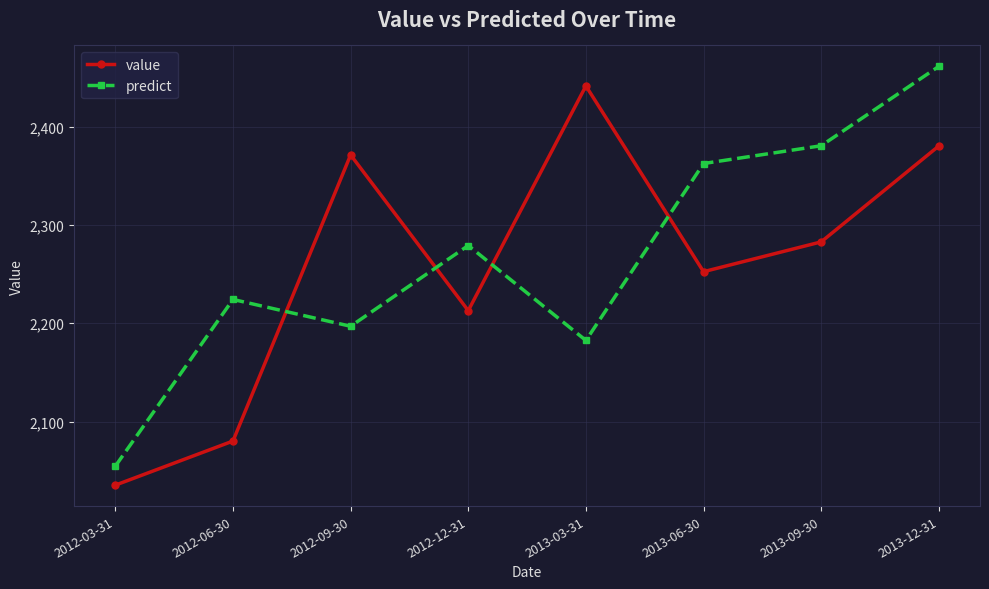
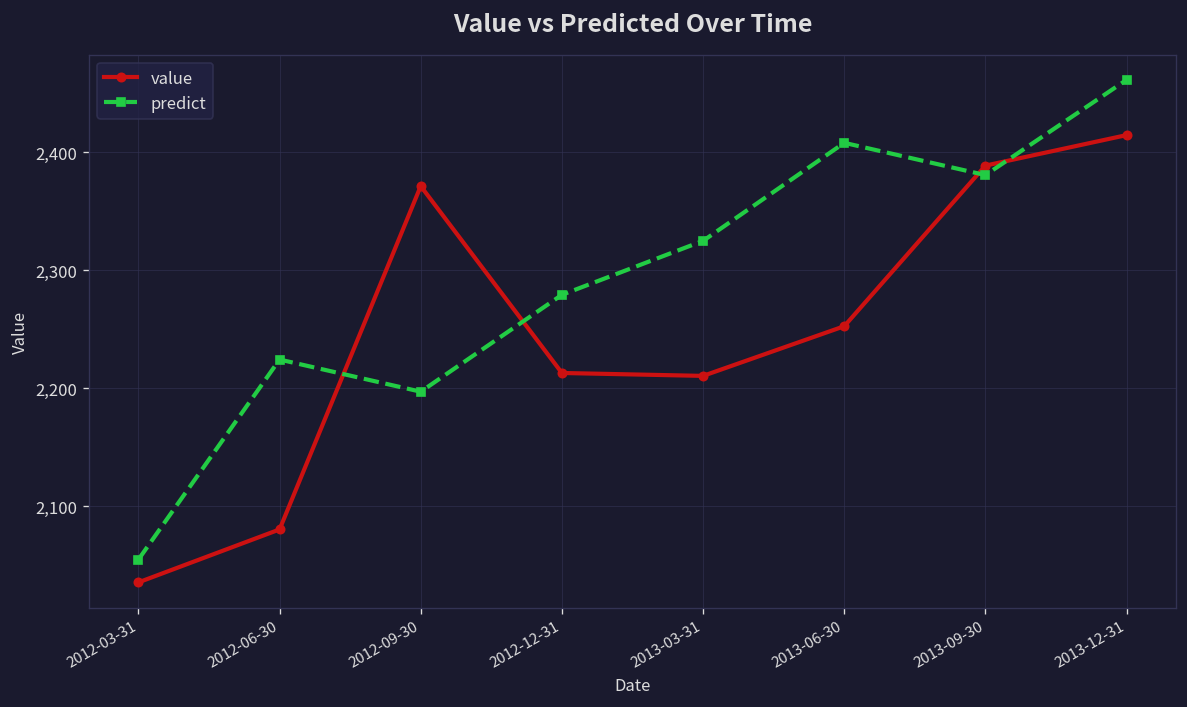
value, 2013-03-31: 2,440 -> 2,210
predict, 2013-03-31: 2,180 -> 2,320
predict, 2013-06-30: 2,360 -> 2,410
value, 2013-09-30: 2,280 -> 2,390
value, 2013-12-31: 2,380 -> 2,410
